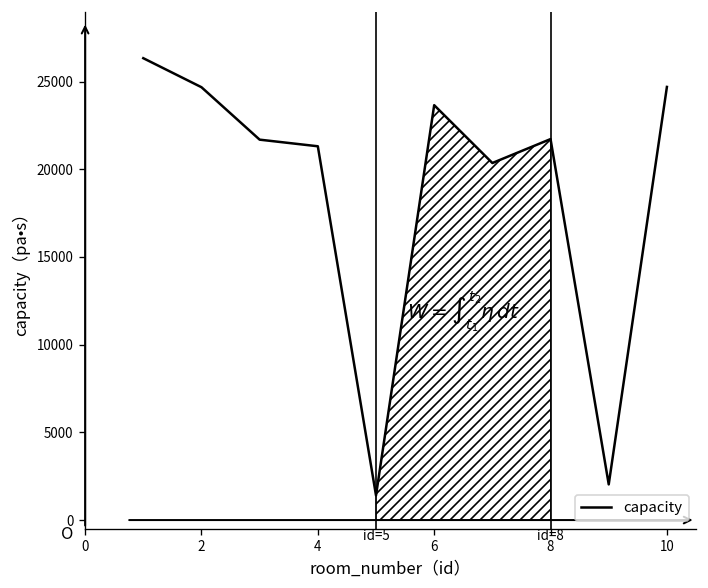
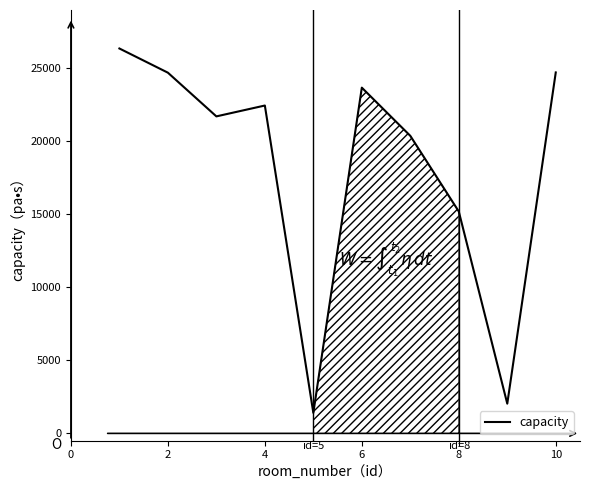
capacity, 4: 21300 -> 22400
capacity, 8: 21700 -> 15200
